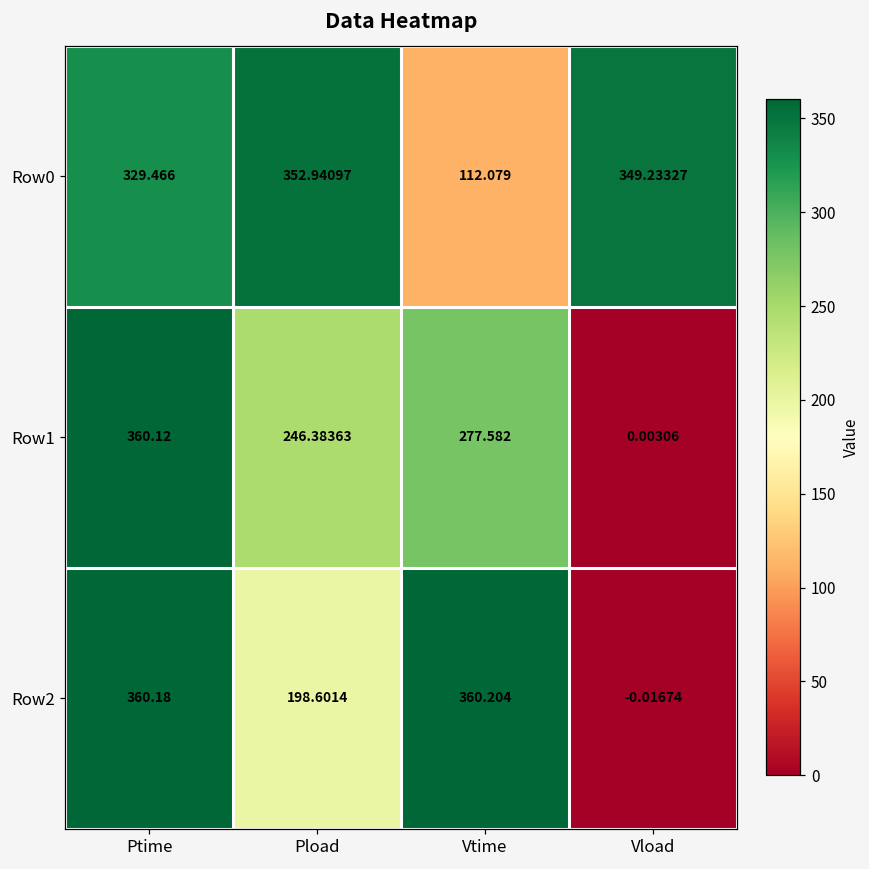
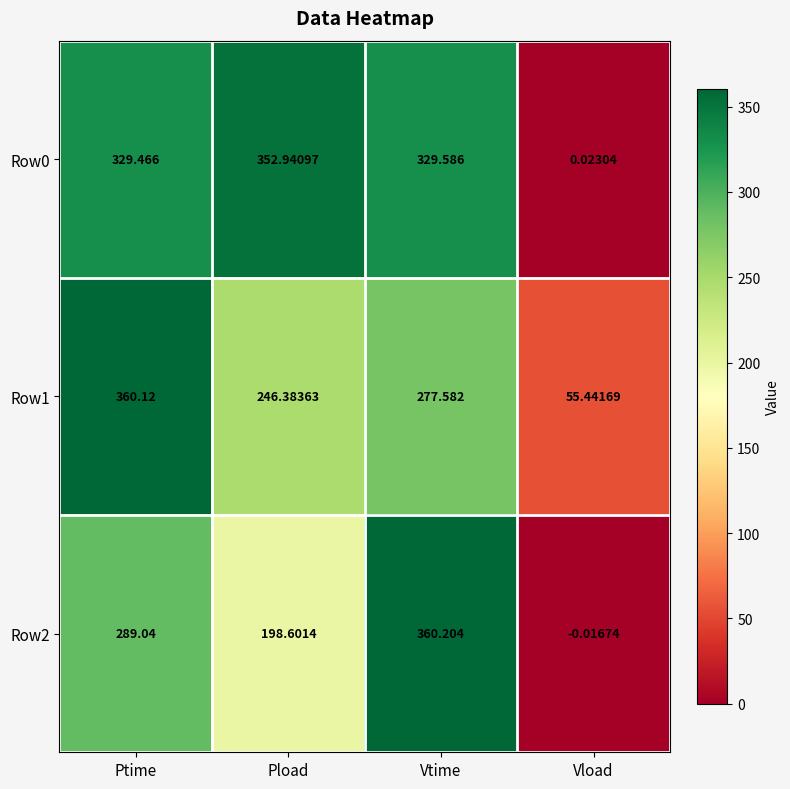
Row0, Vtime: 112.079 -> 329.586
Row0, Vload: 349.23327 -> 0.02304
Row1, Vload: 0.00306 -> 55.44169
Row2, Ptime: 360.18 -> 289.04
